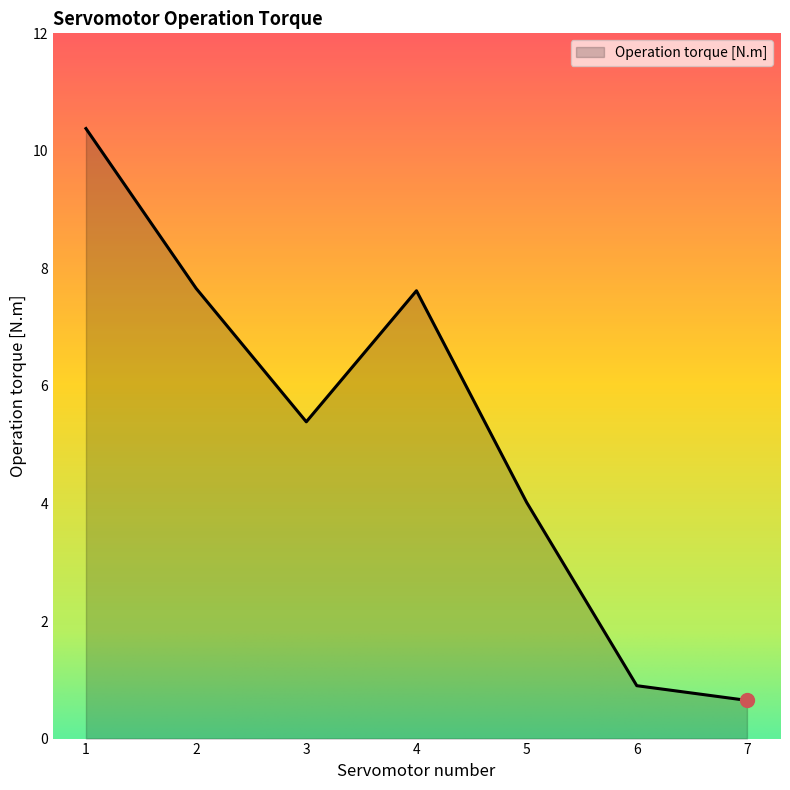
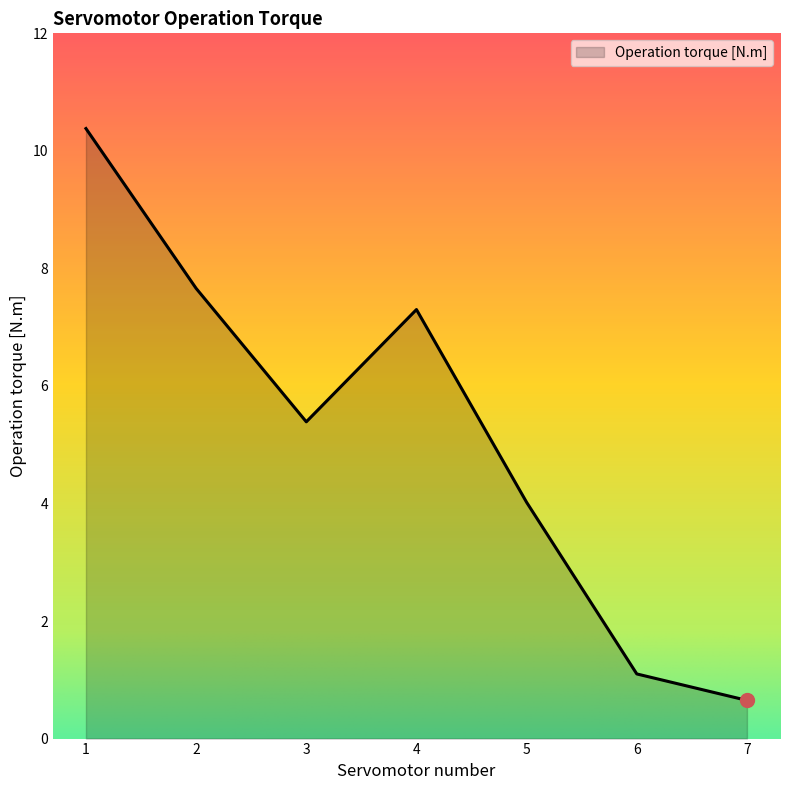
Operation torque [N.m], 4: 7.6 -> 7.3
Operation torque [N.m], 6: 0.9 -> 1.1
